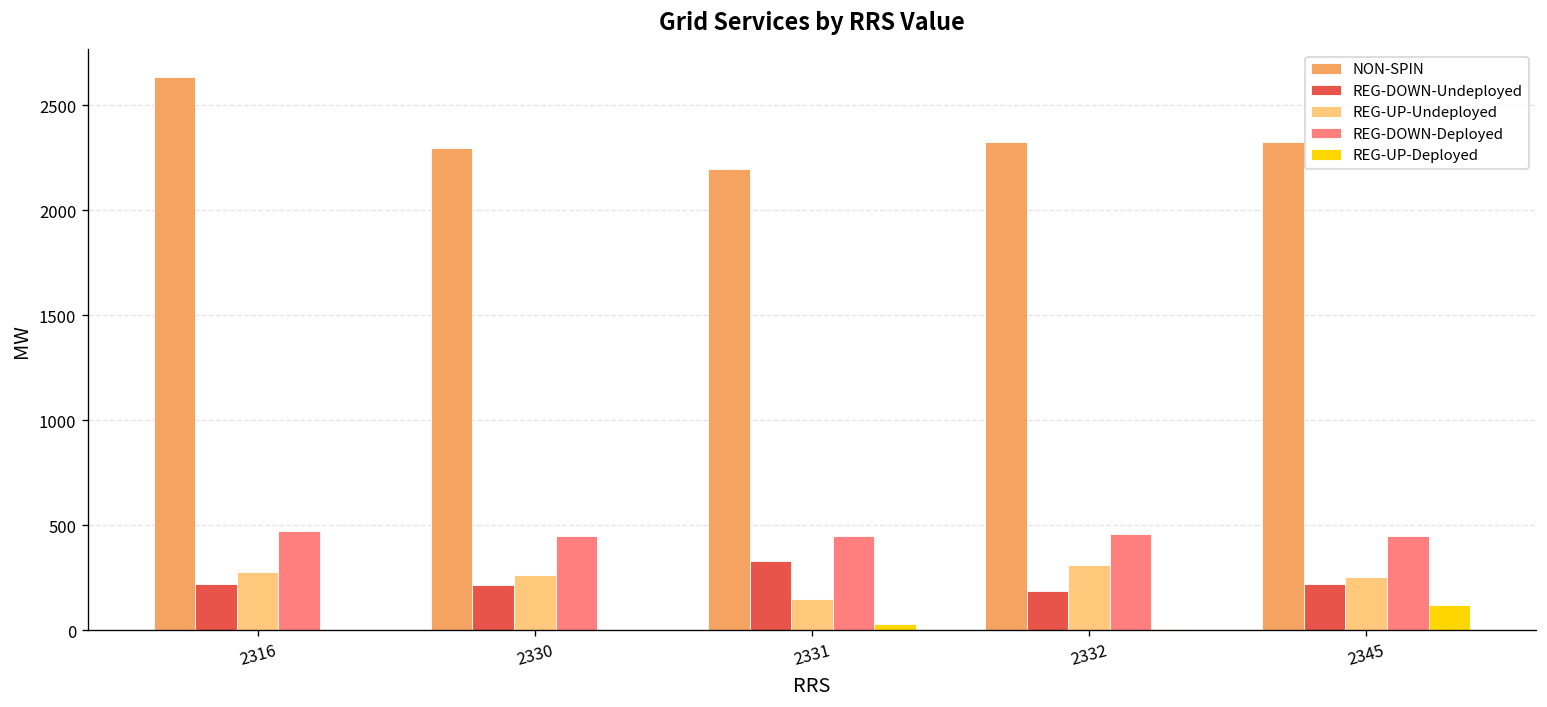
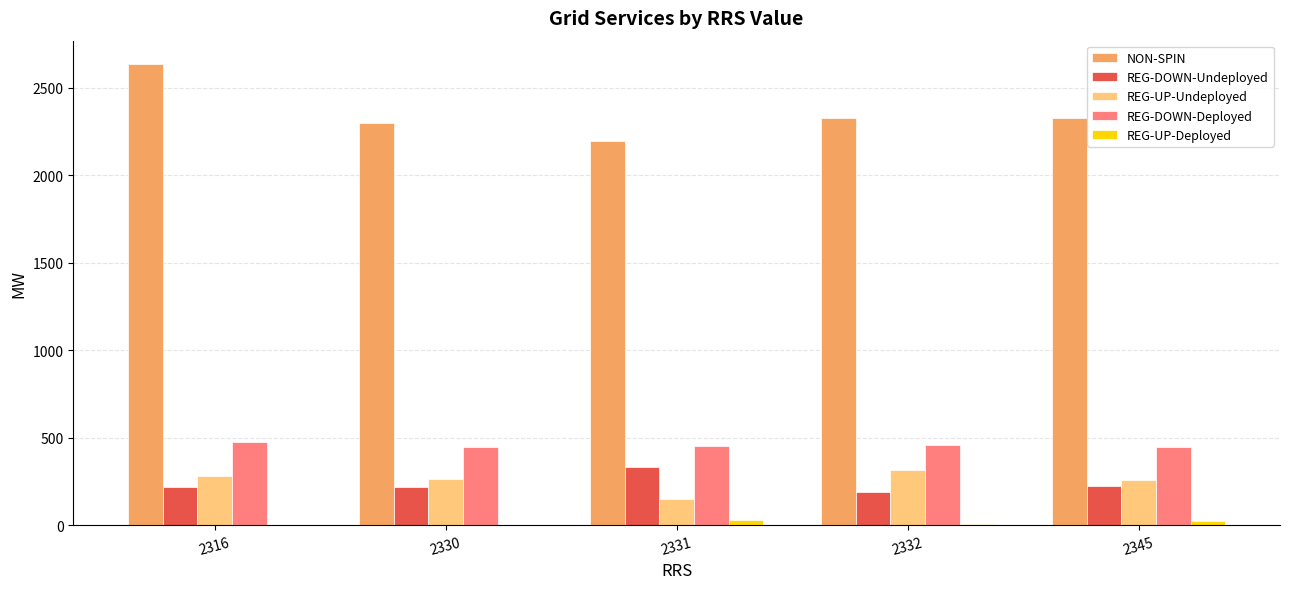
REG-UP-Deployed, 2345: 120 -> 20
